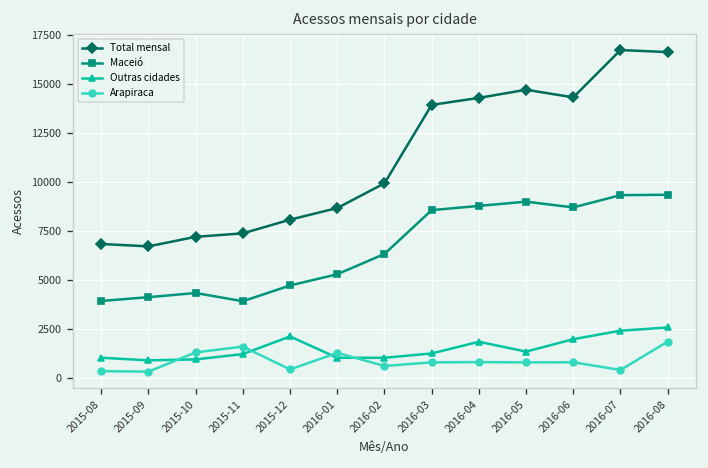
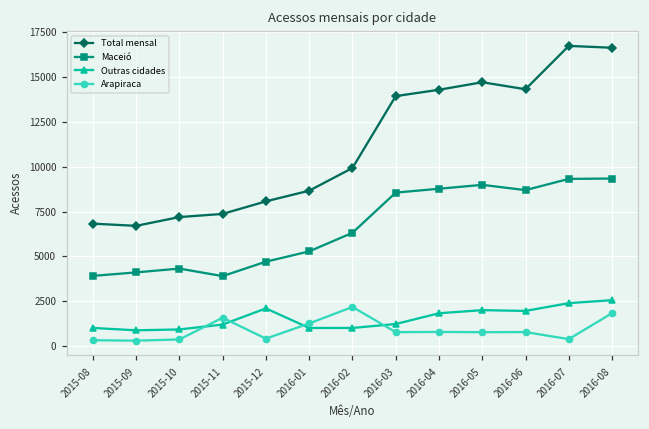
Arapiraca, 2015-10: 1300 -> 400
Arapiraca, 2016-02: 600 -> 2200
Outras cidades, 2016-05: 1300 -> 2000
